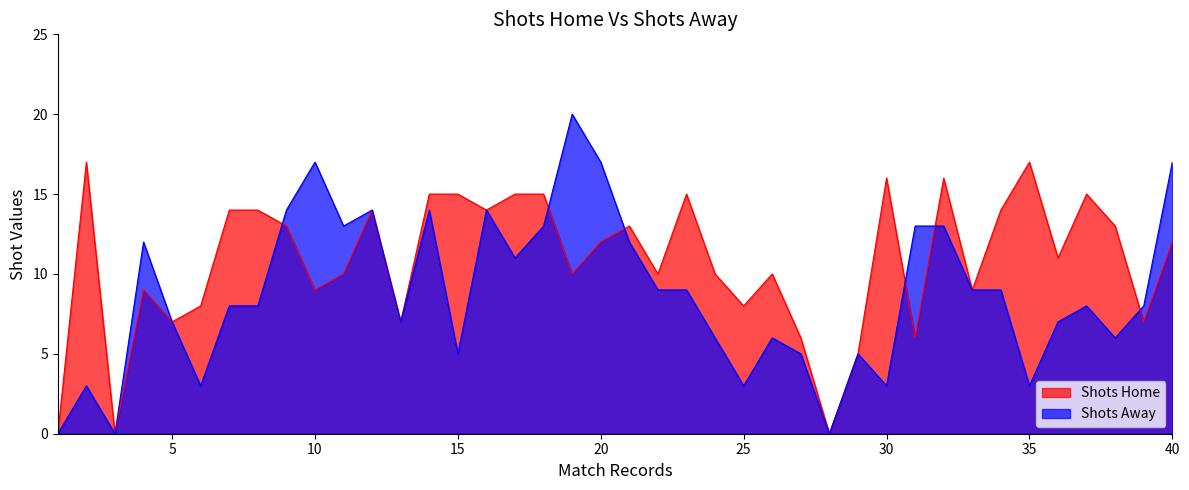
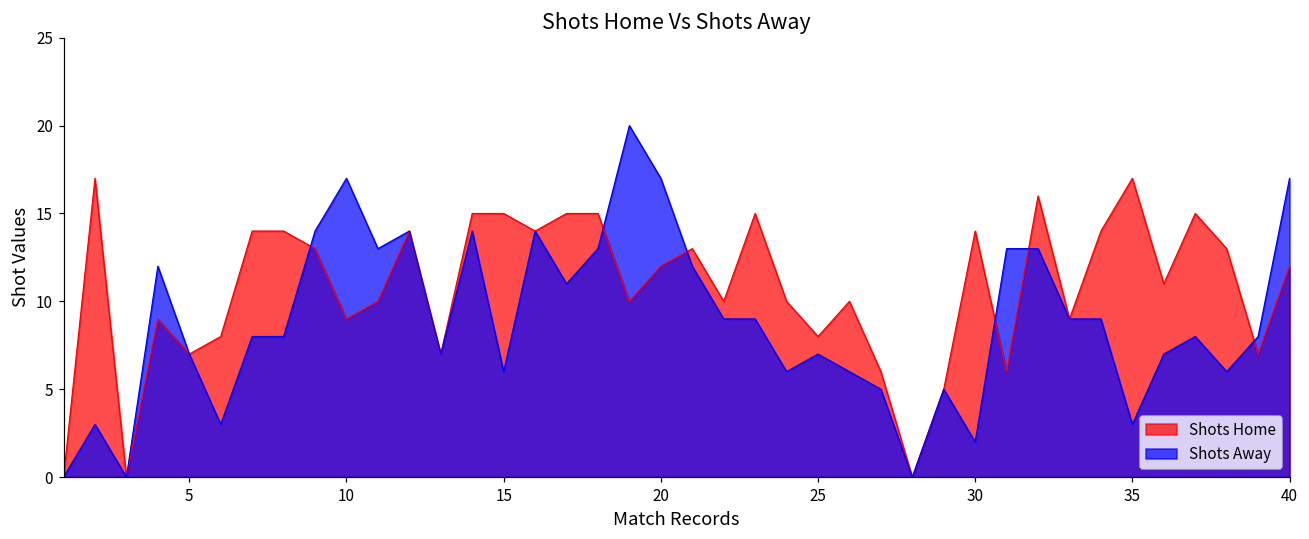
Shots Away, 15: 5 -> 6
Shots Away, 25: 3 -> 7
Shots Home, 30: 16 -> 14
Shots Away, 30: 3 -> 2
